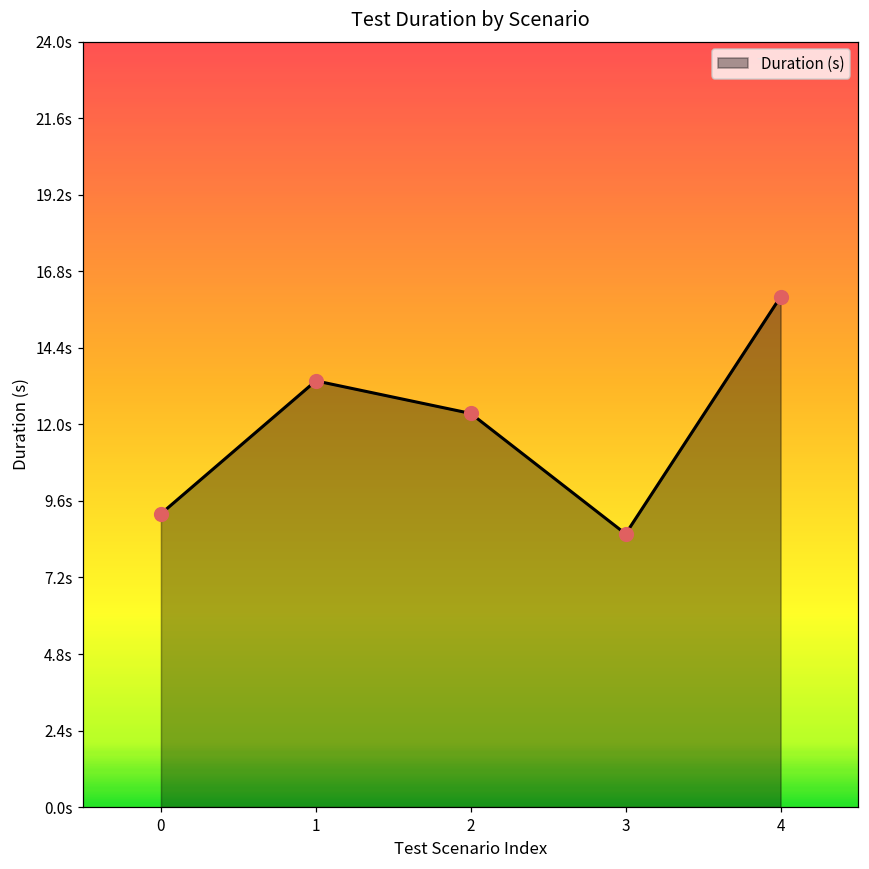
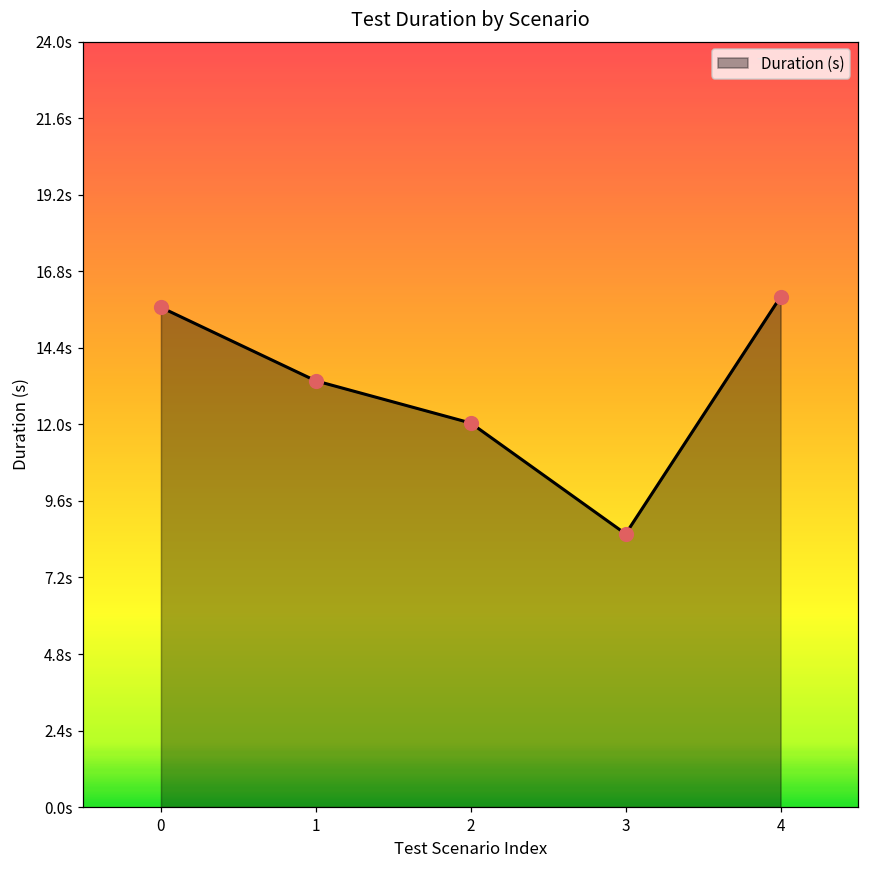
0: 9.2s -> 15.6s
2: 12.3s -> 12.0s
